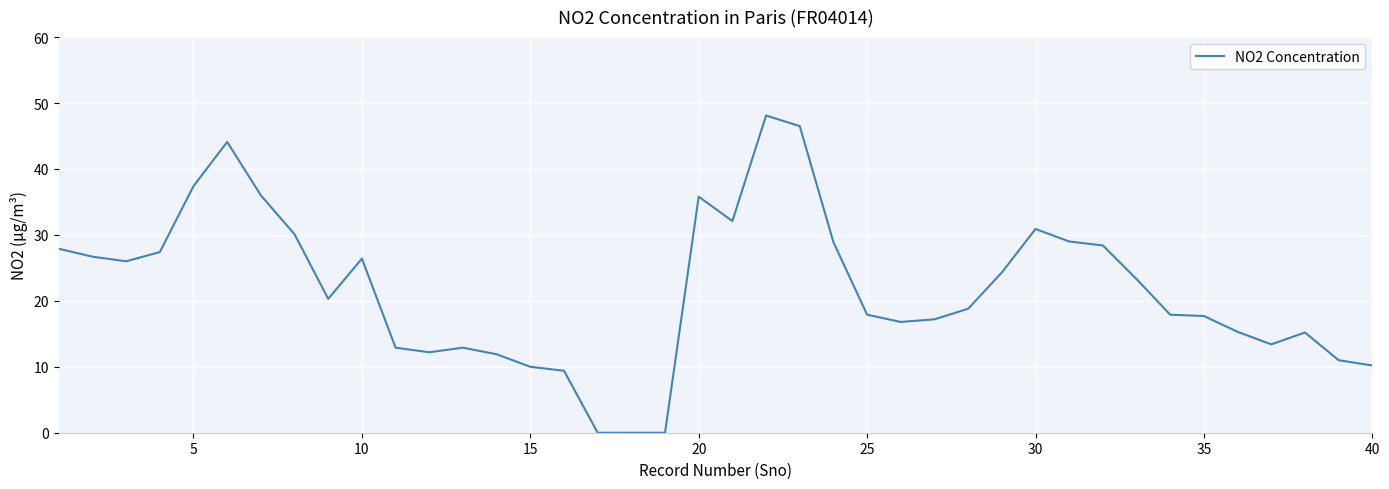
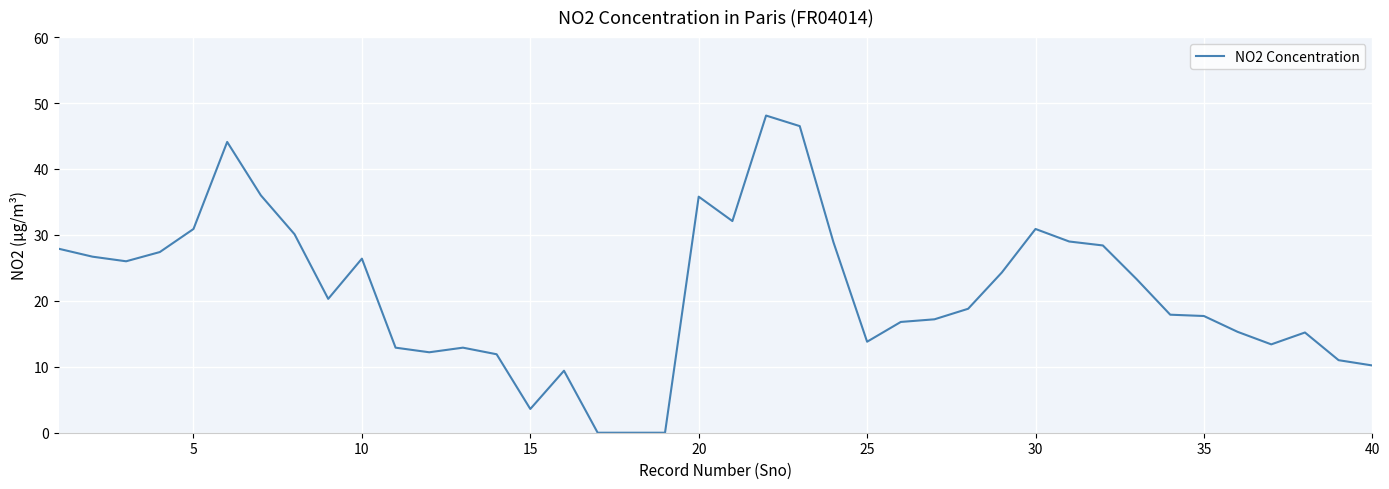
5: 37 -> 31
15: 10 -> 4
25: 18 -> 14
